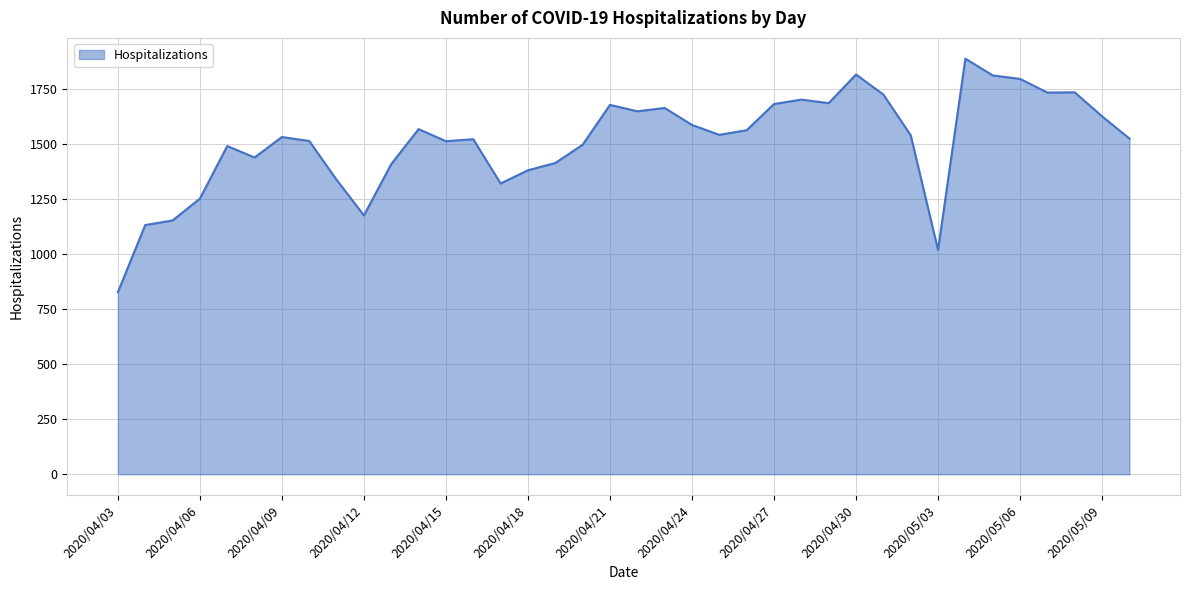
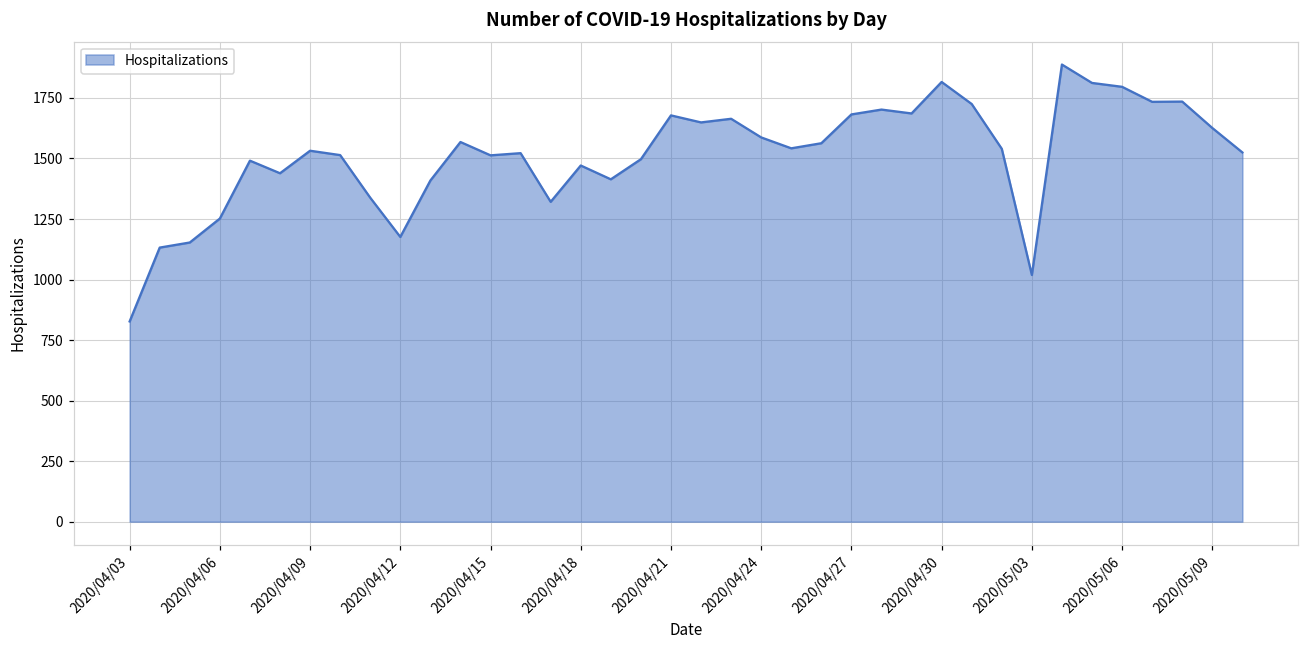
2020/04/18: 1380 -> 1470
